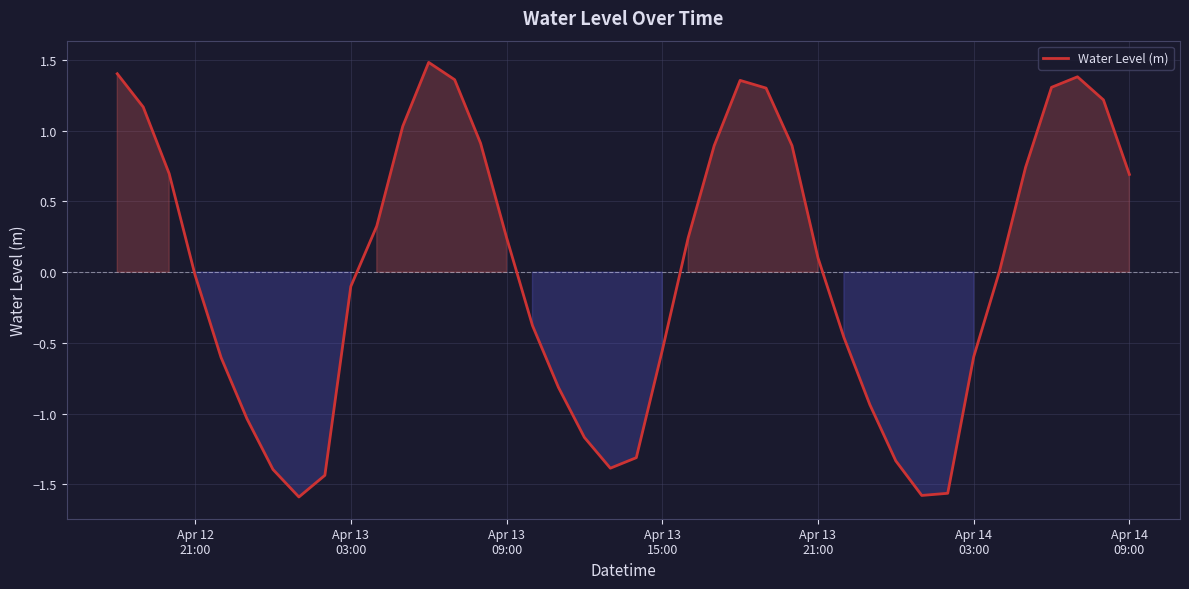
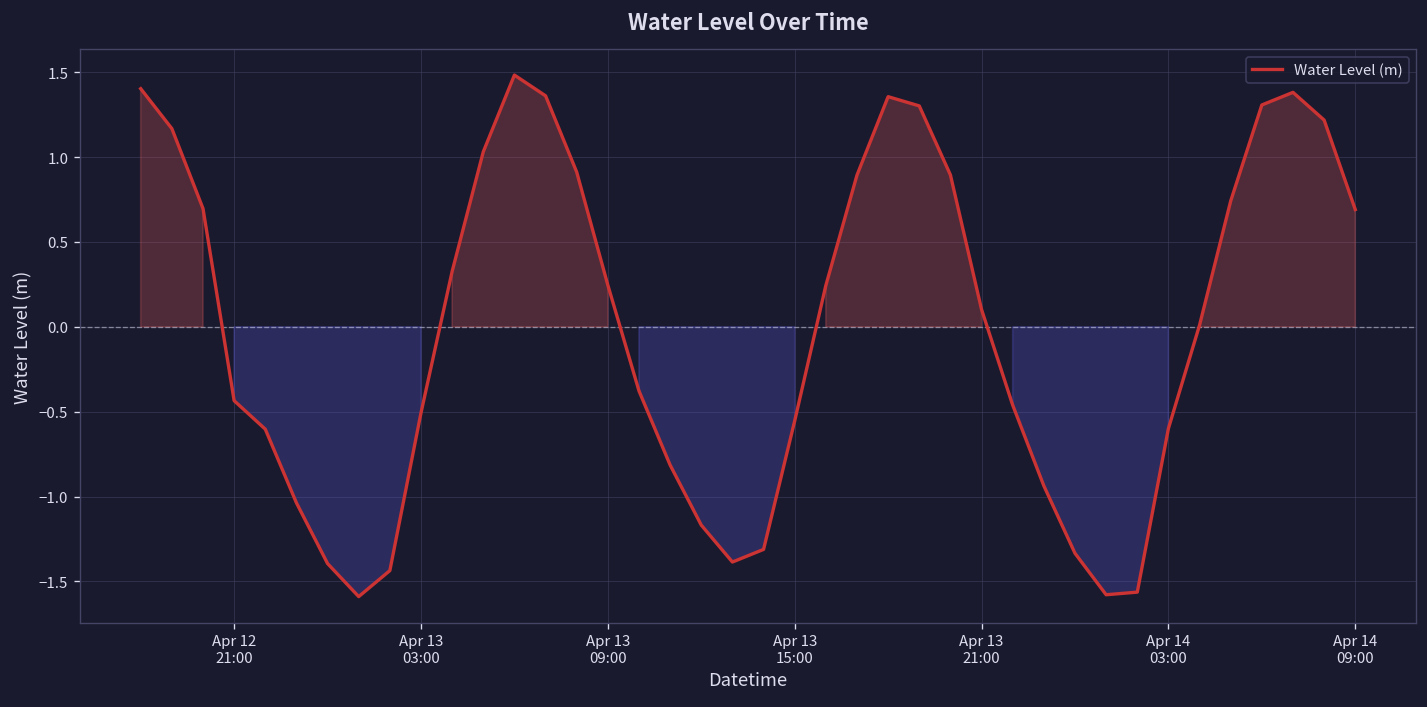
Apr 12 21:00: -0.02 -> -0.44
Apr 13 03:00: -0.10 -> -0.51
